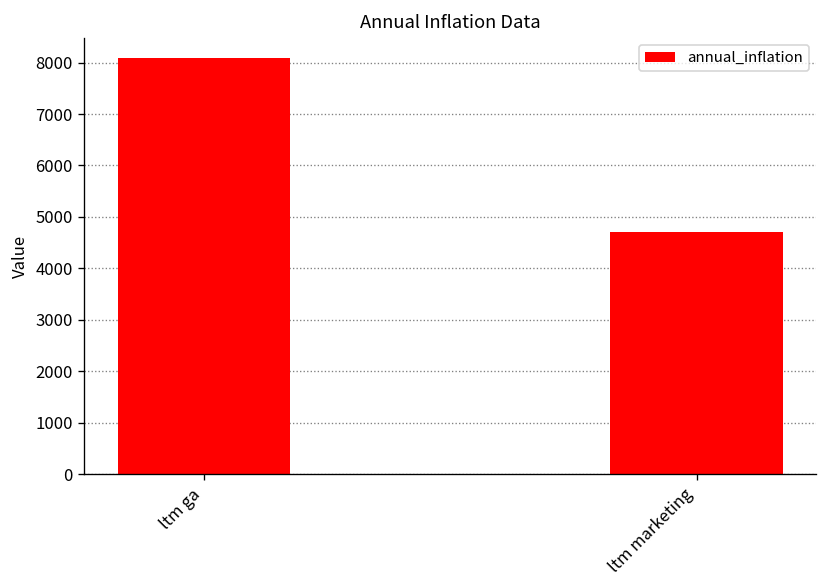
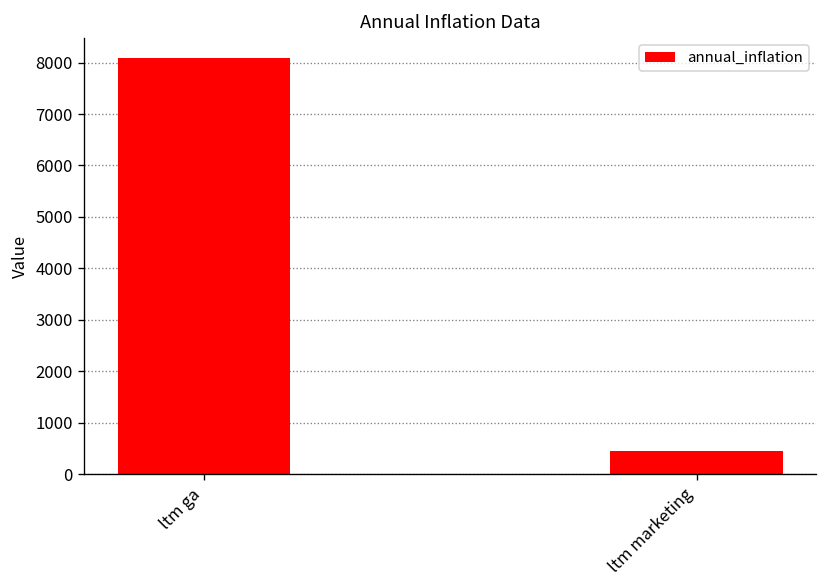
ltm marketing: 4700 -> 500
